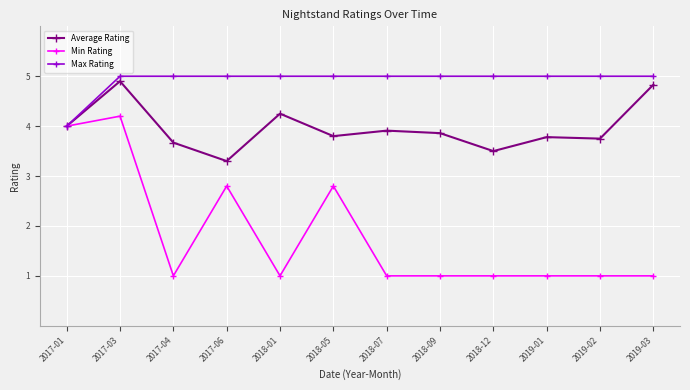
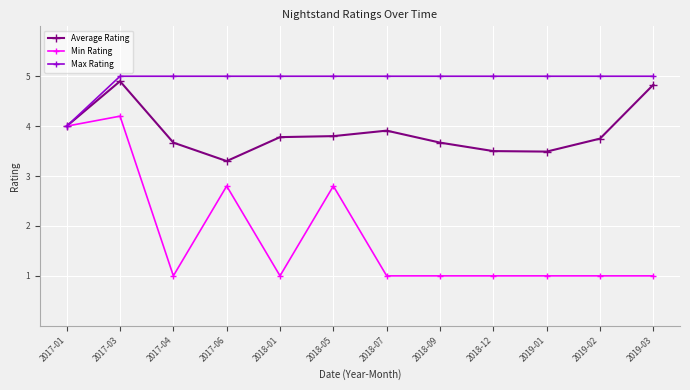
Average Rating, 2018-01: 4.3 -> 3.8
Average Rating, 2018-09: 3.9 -> 3.7
Average Rating, 2019-01: 3.8 -> 3.5
